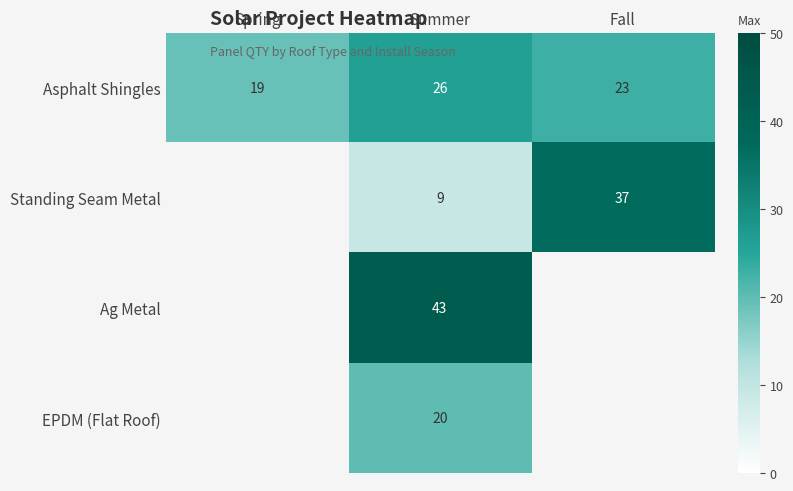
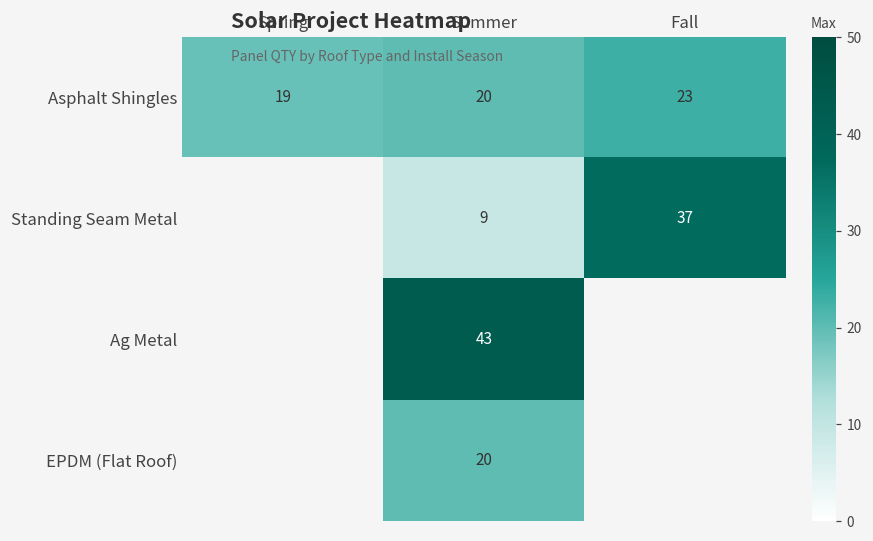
Asphalt Shingles, Summer: 26 -> 20
